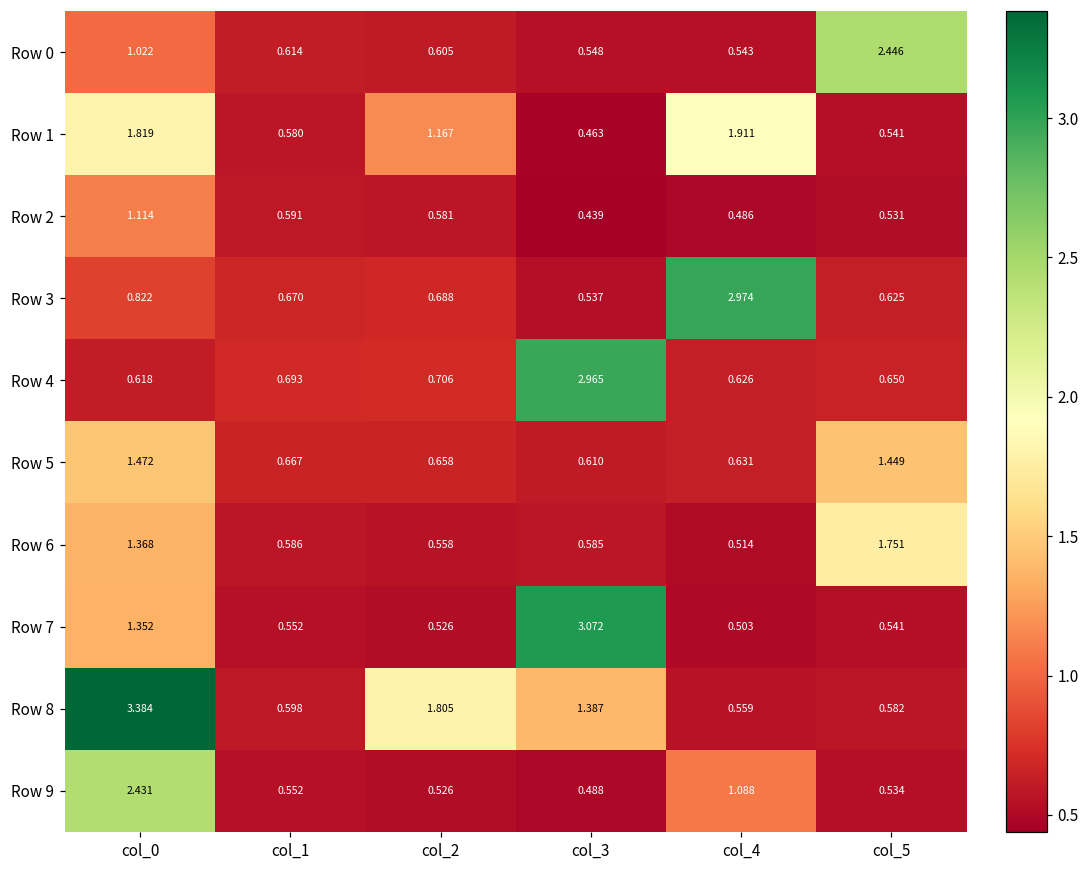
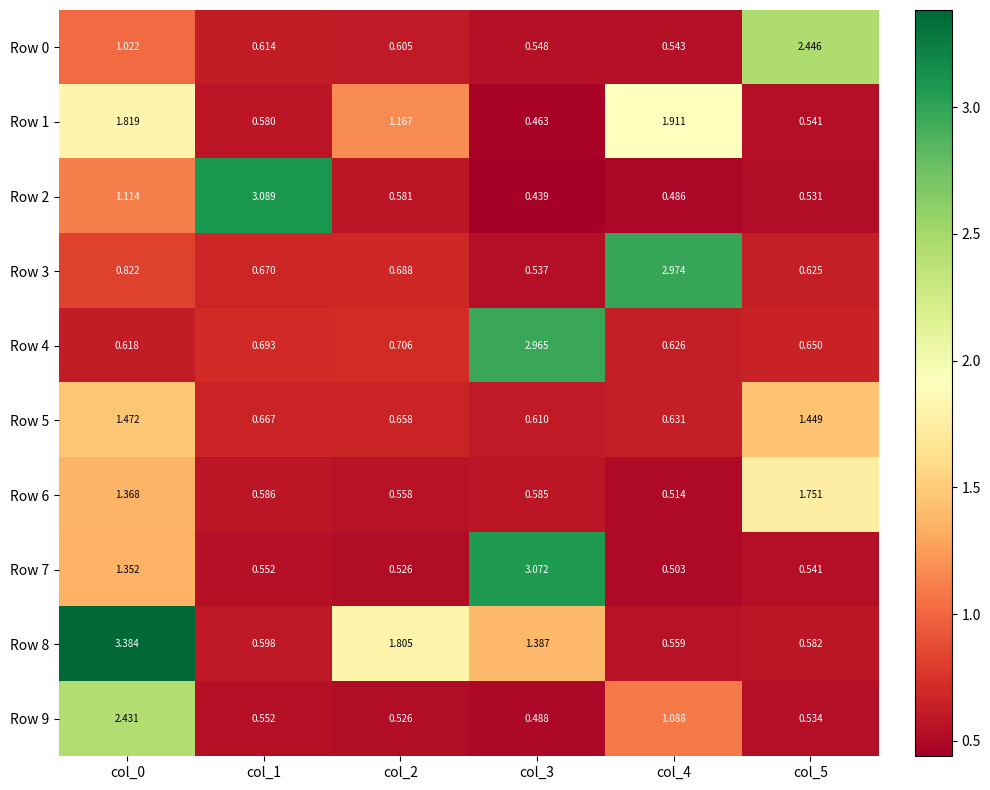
Row 2, col_1: 0.591 -> 3.089
